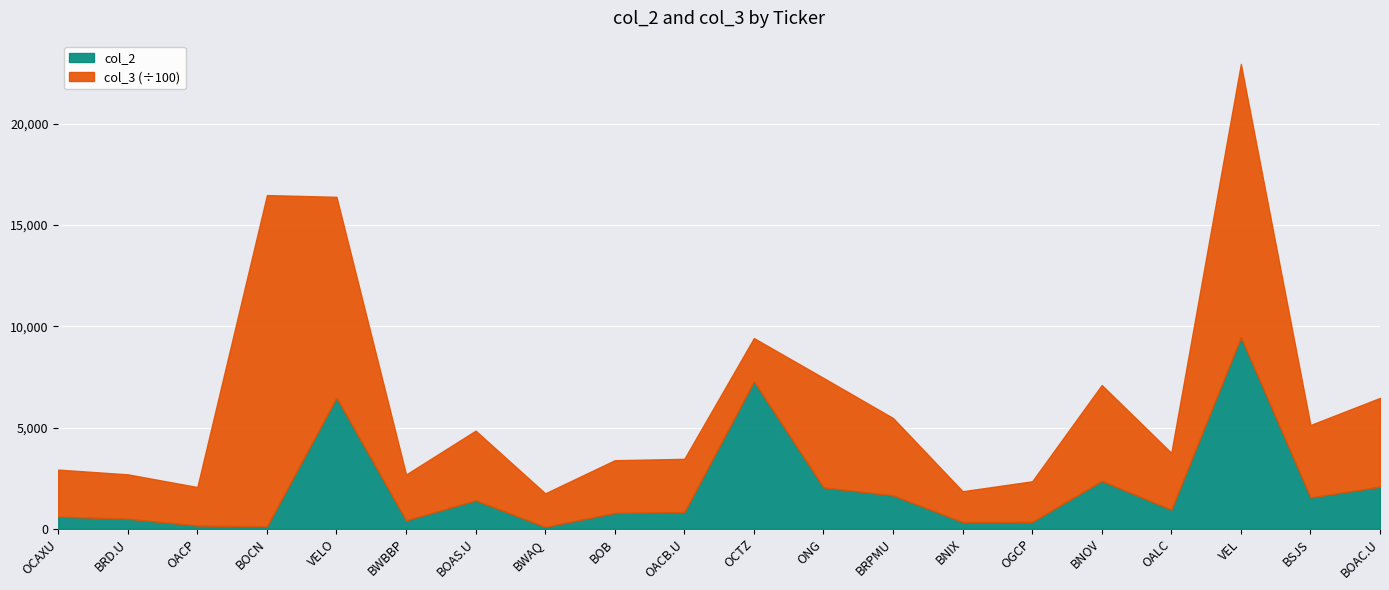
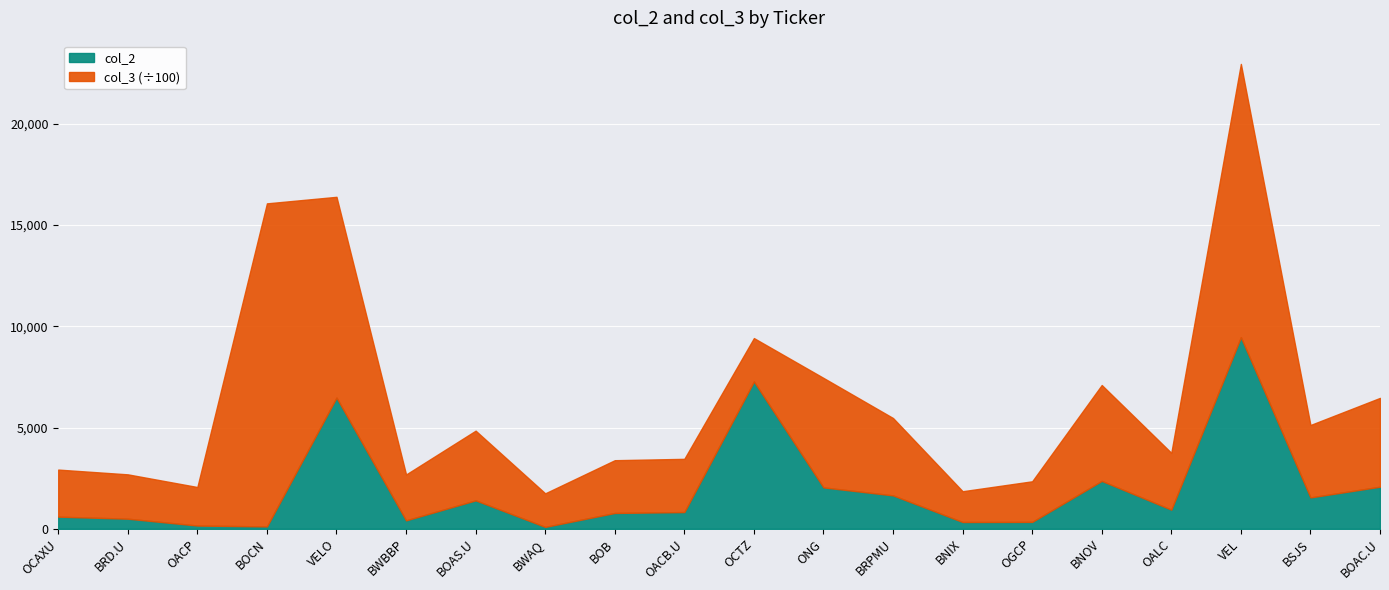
col_3 (÷100), BOCN: 16,400 -> 16,000
